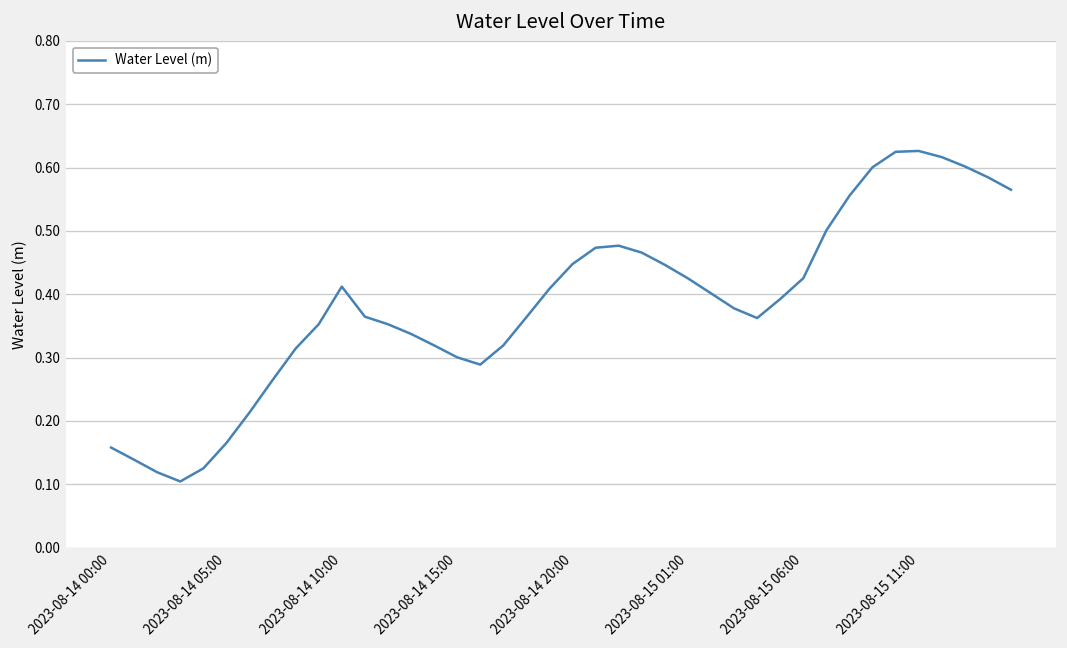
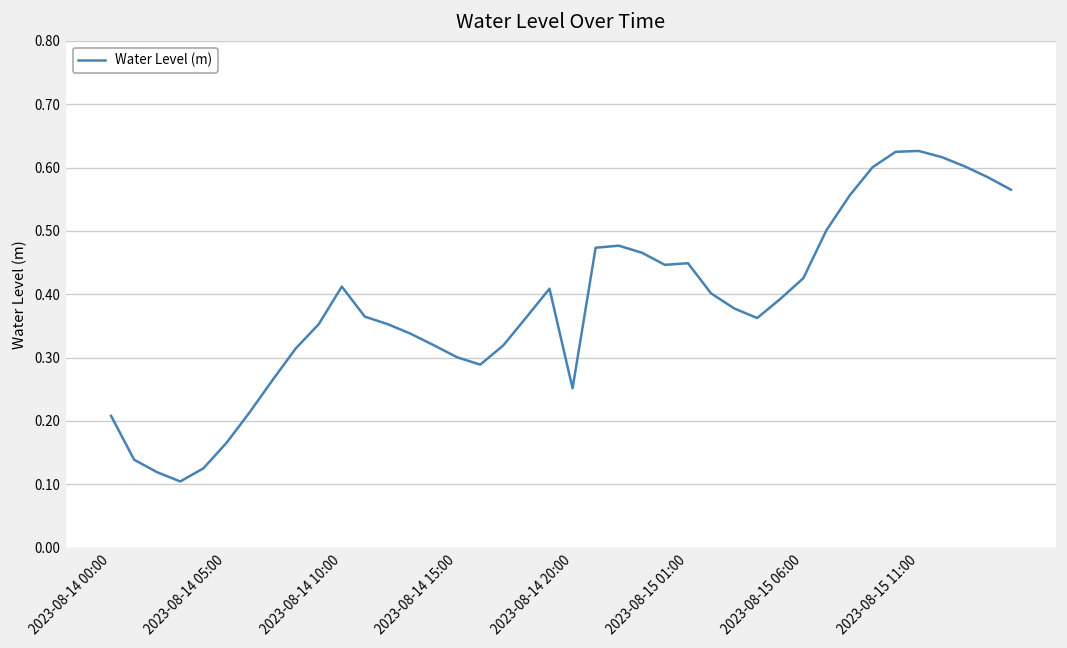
2023-08-14 00:00: 0.16 -> 0.21
2023-08-14 20:00: 0.45 -> 0.25
2023-08-15 01:00: 0.43 -> 0.45
